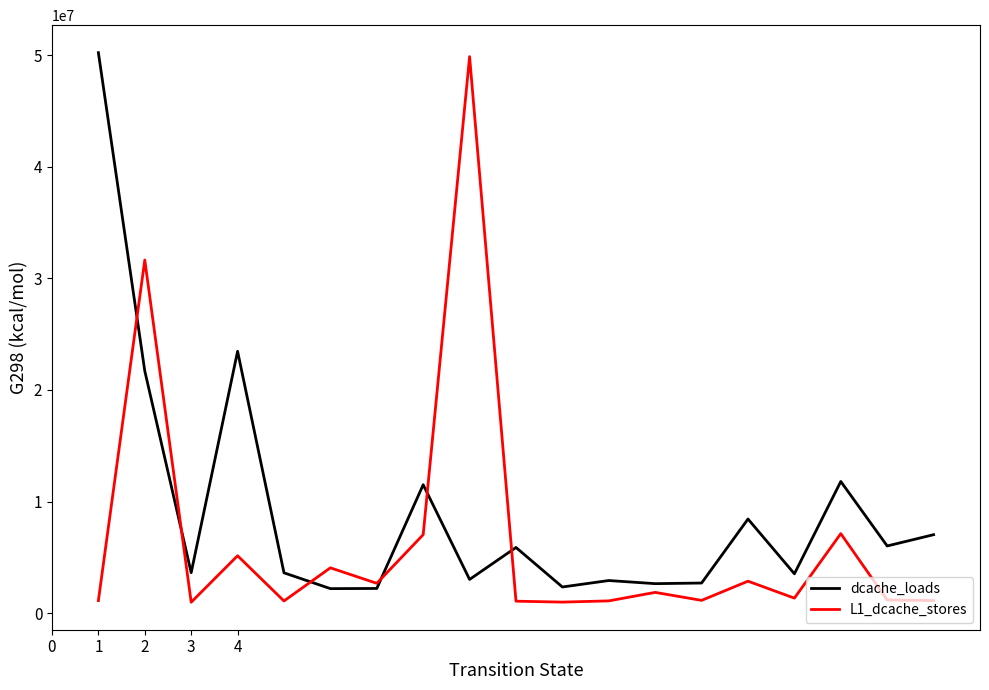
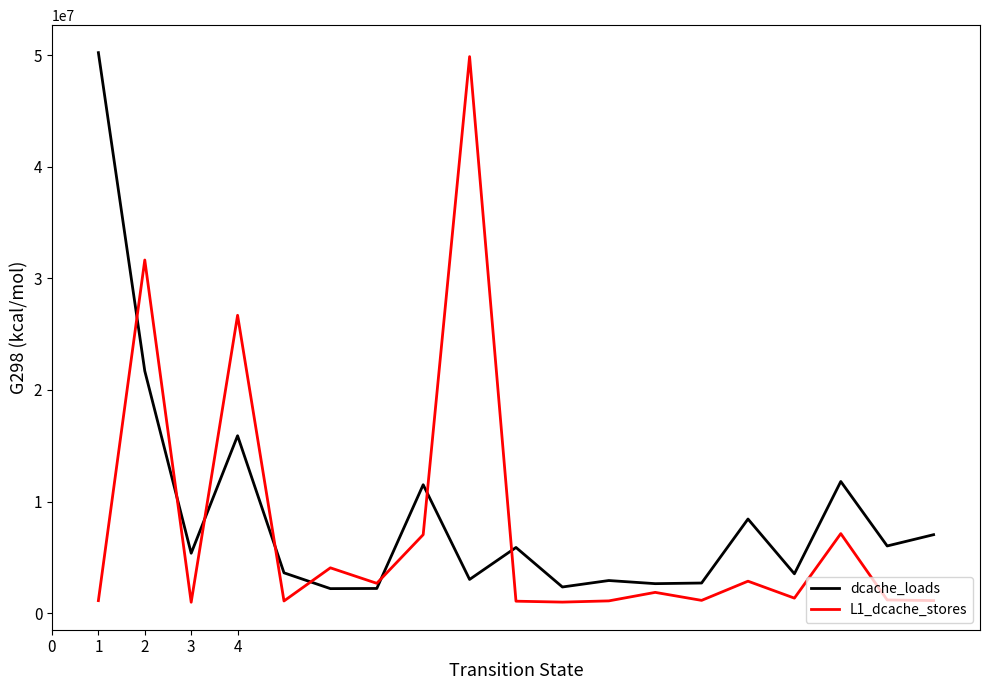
dcache_loads, 3: 3600000 -> 5400000
dcache_loads, 4: 23500000 -> 15900000
L1_dcache_stores, 4: 5100000 -> 26700000
